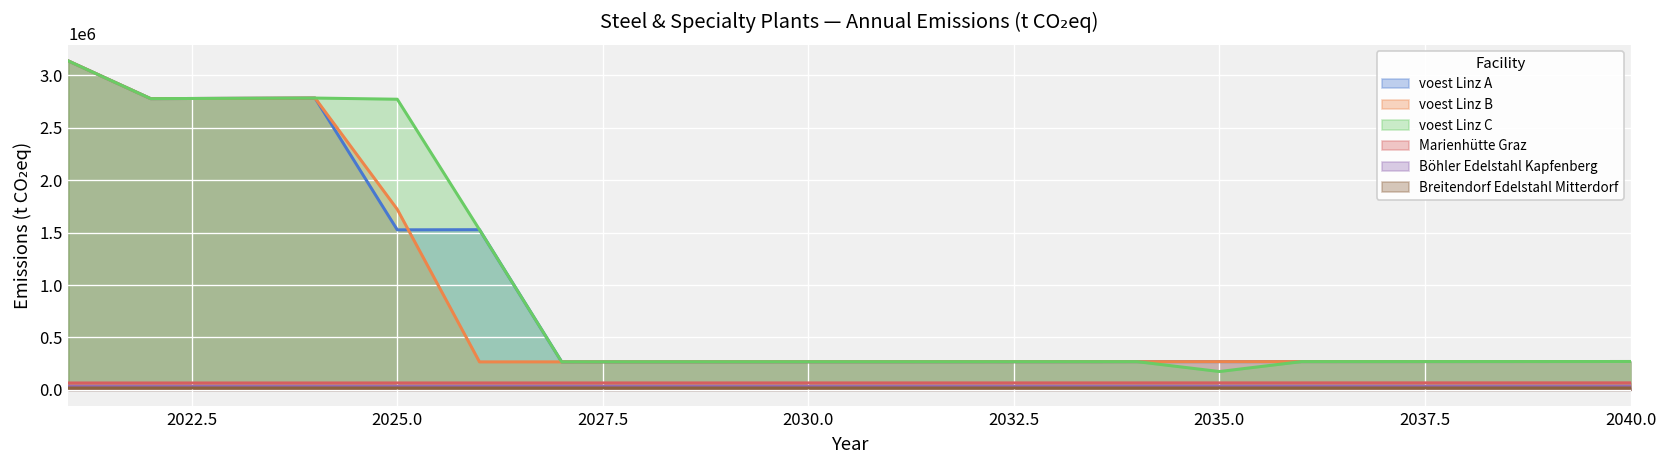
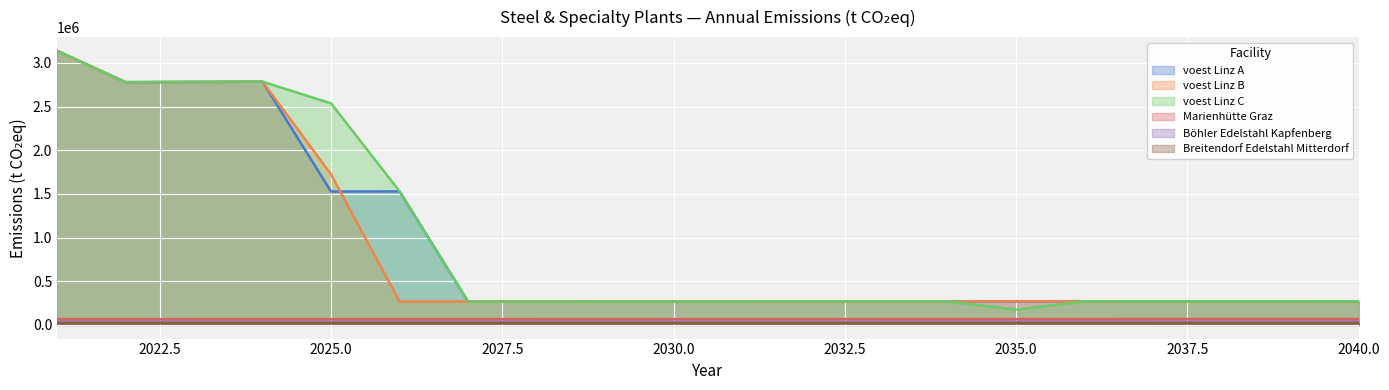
voest Linz C, 2025.0: 2800000 -> 2500000
